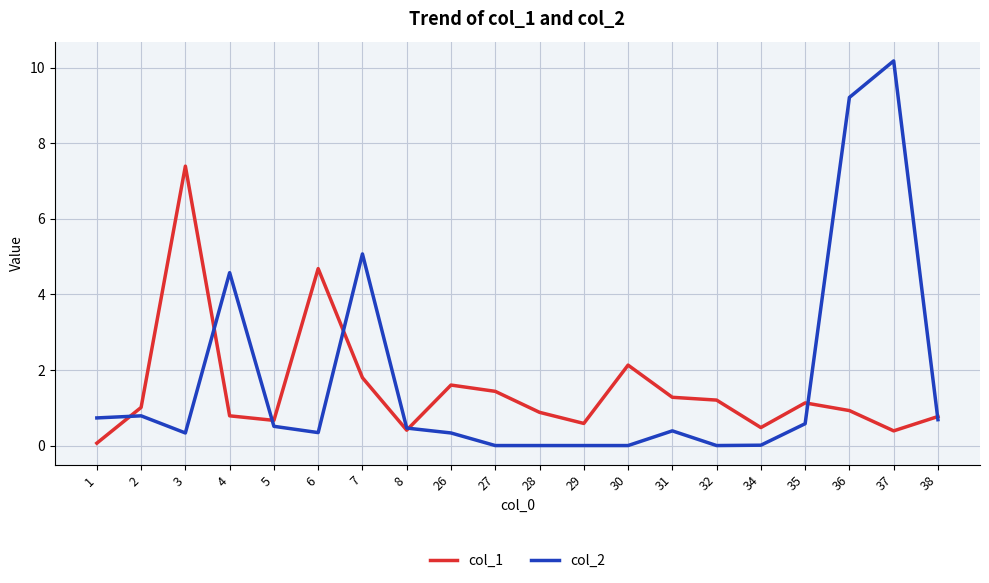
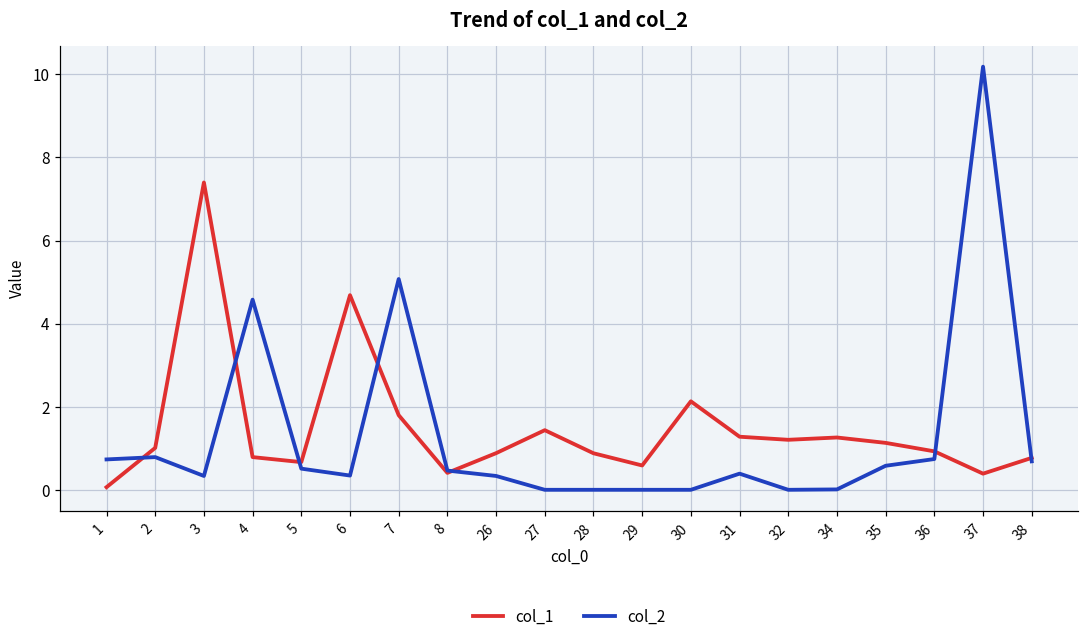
col_1, 26: 1.6 -> 0.9
col_1, 34: 0.5 -> 1.3
col_2, 36: 9.2 -> 0.7
